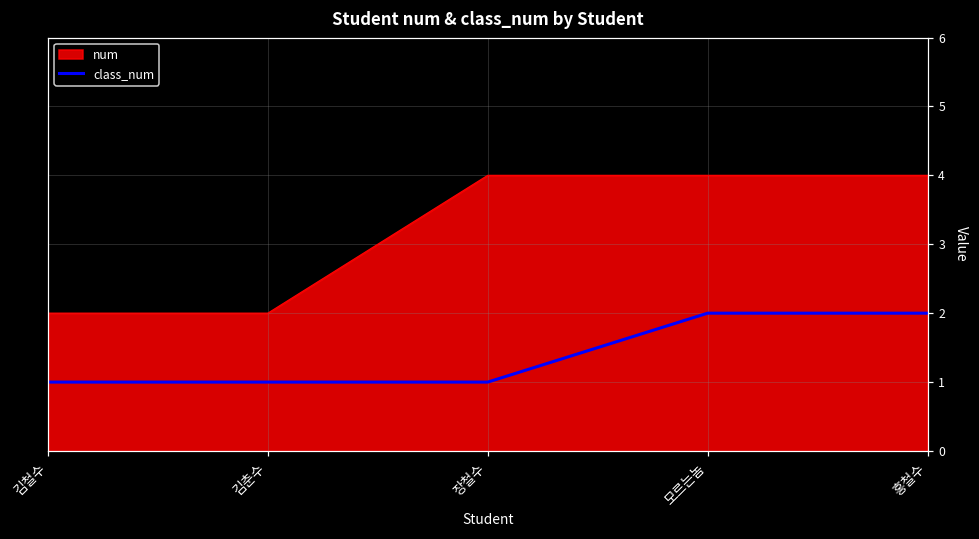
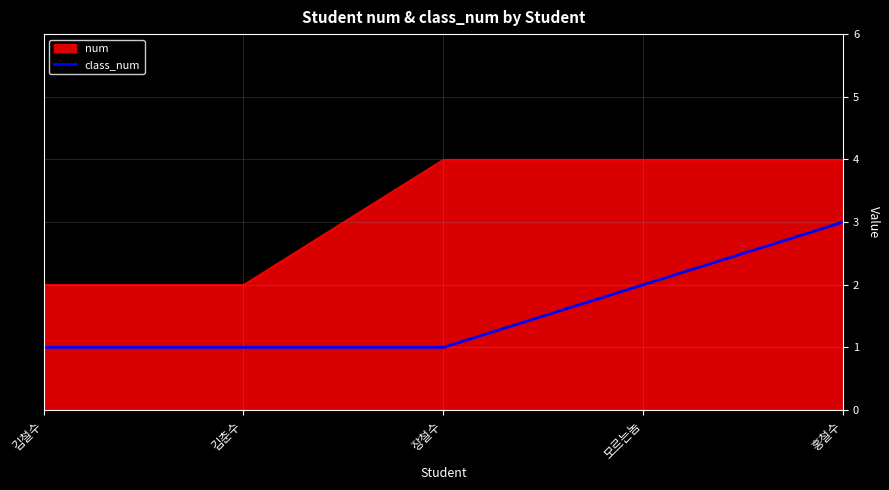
class_num, 홍철수: 2 -> 3
